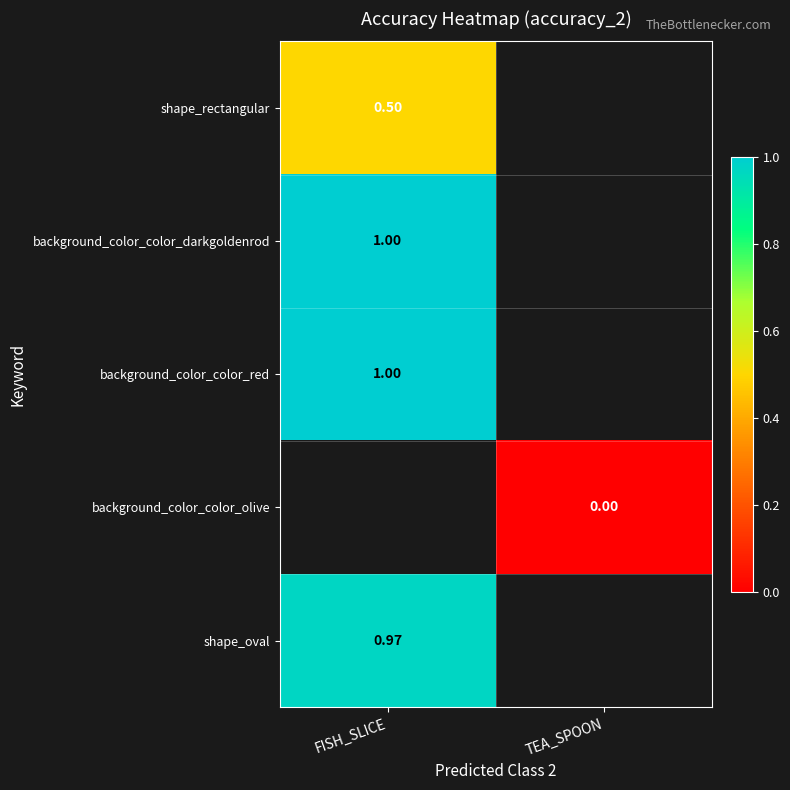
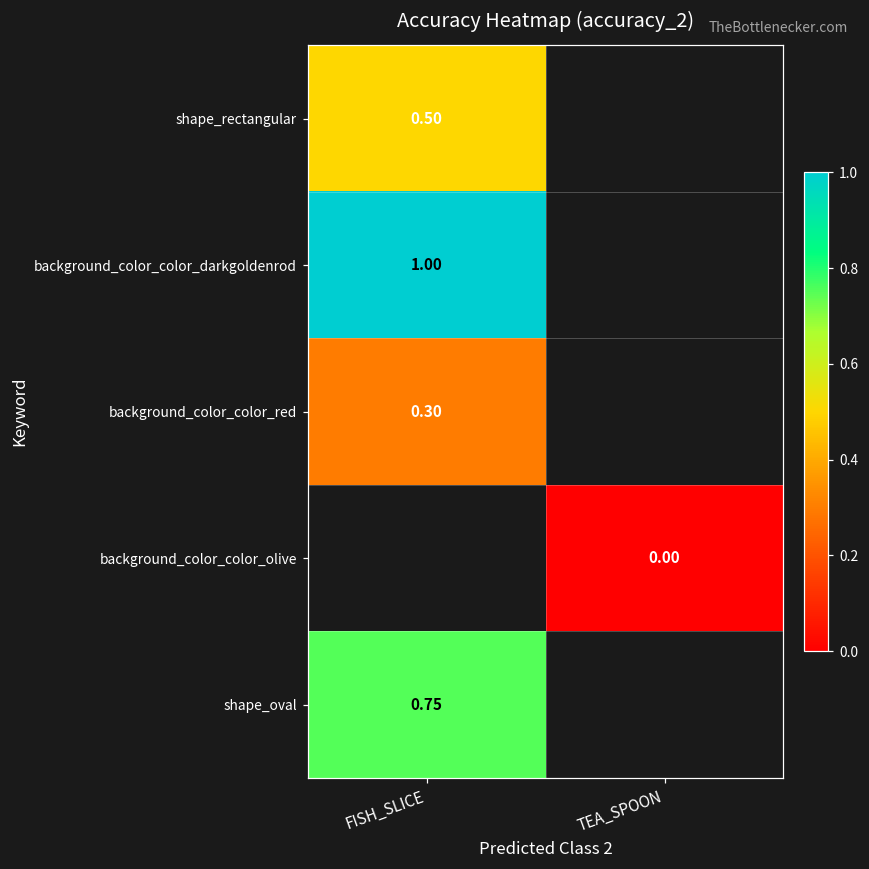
background_color_color_red, FISH_SLICE: 1.00 -> 0.30
shape_oval, FISH_SLICE: 0.97 -> 0.75
